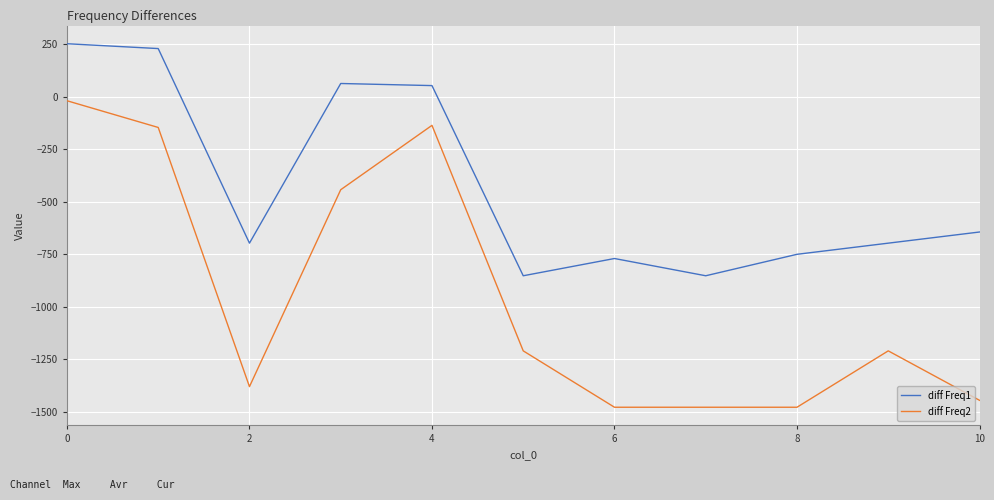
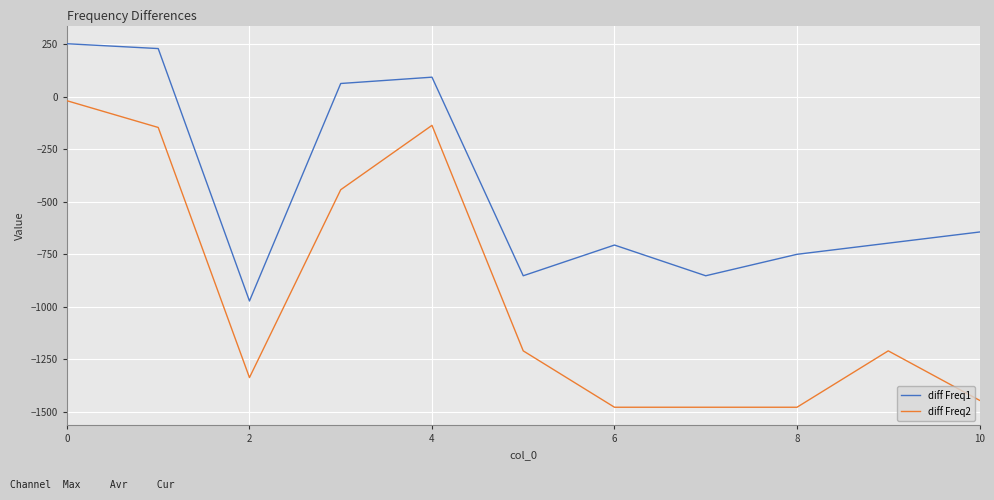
diff Freq1, 2: -700 -> -970
diff Freq2, 2: -1380 -> -1340
diff Freq1, 4: 50 -> 90
diff Freq1, 6: -770 -> -710
